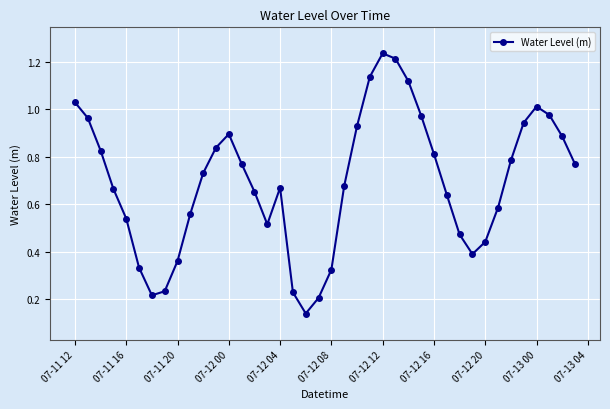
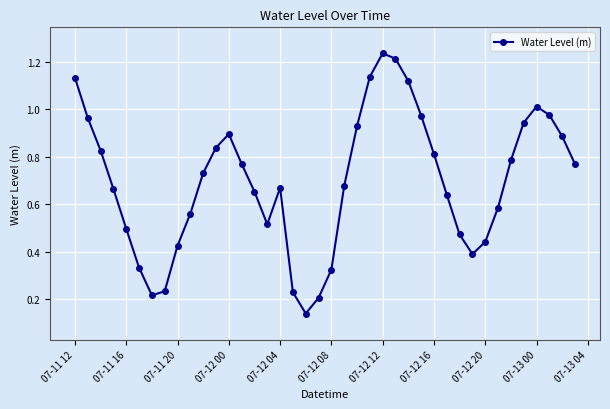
07-11 12: 1.03 -> 1.13
07-11 16: 0.54 -> 0.50
07-11 20: 0.36 -> 0.42
